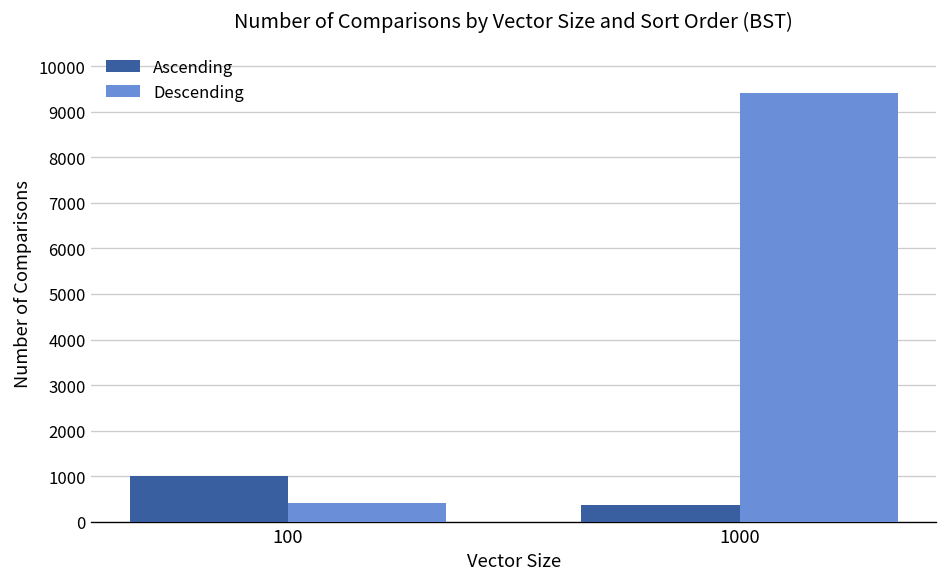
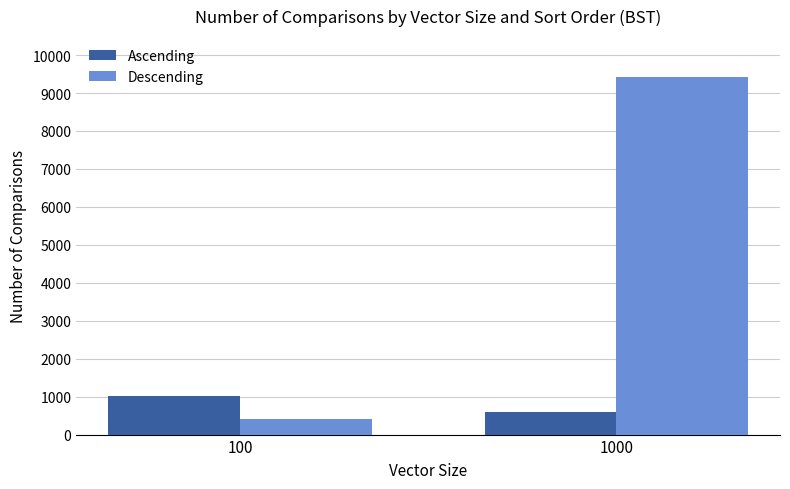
Ascending, 1000: 400 -> 600
